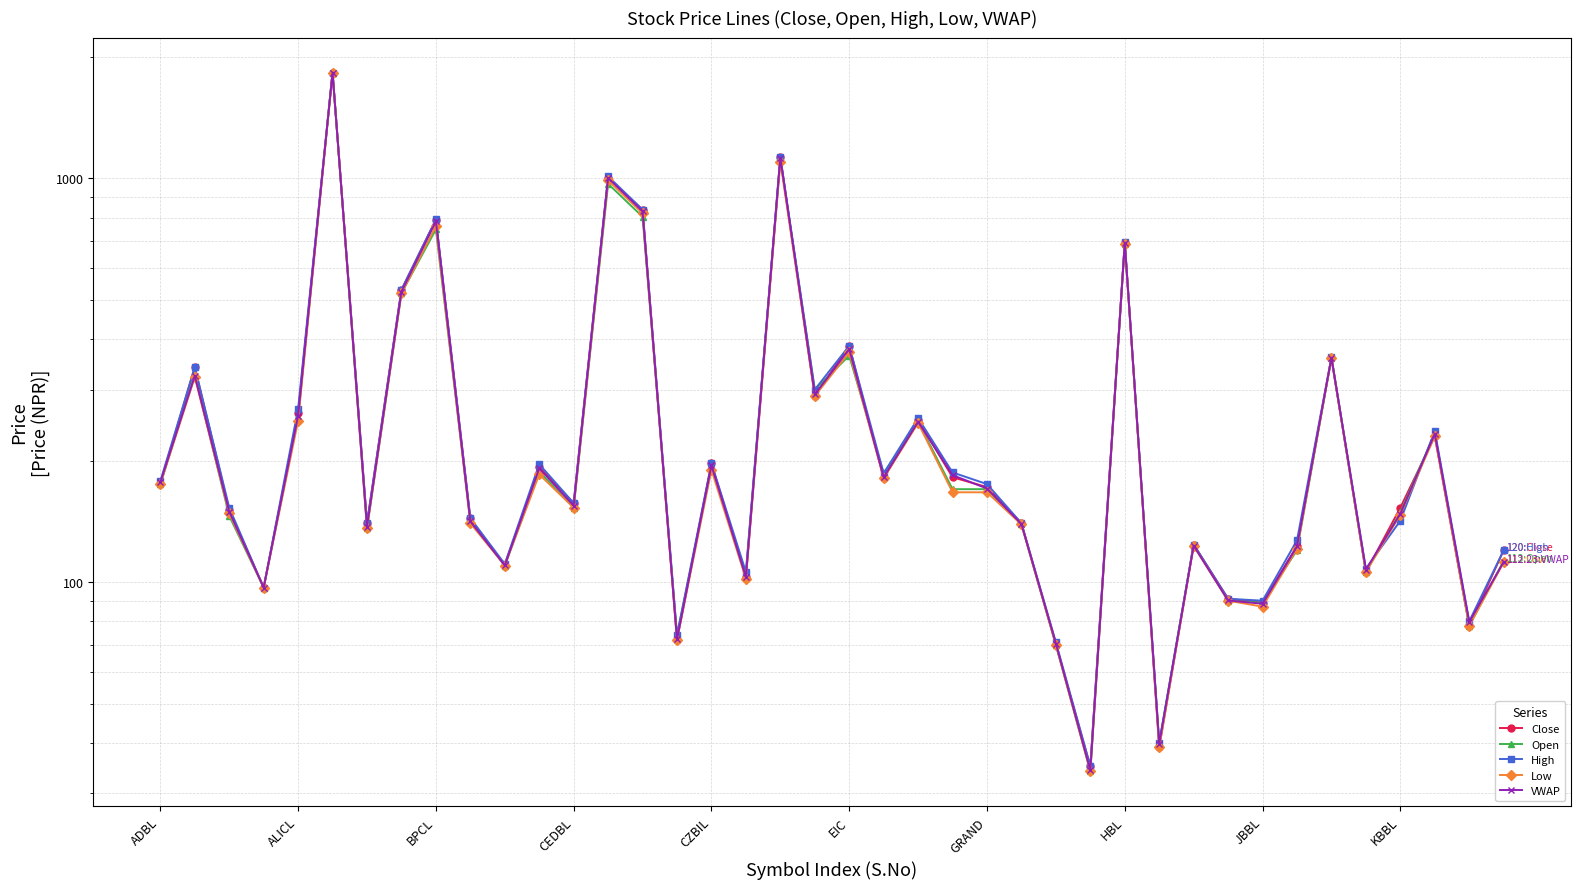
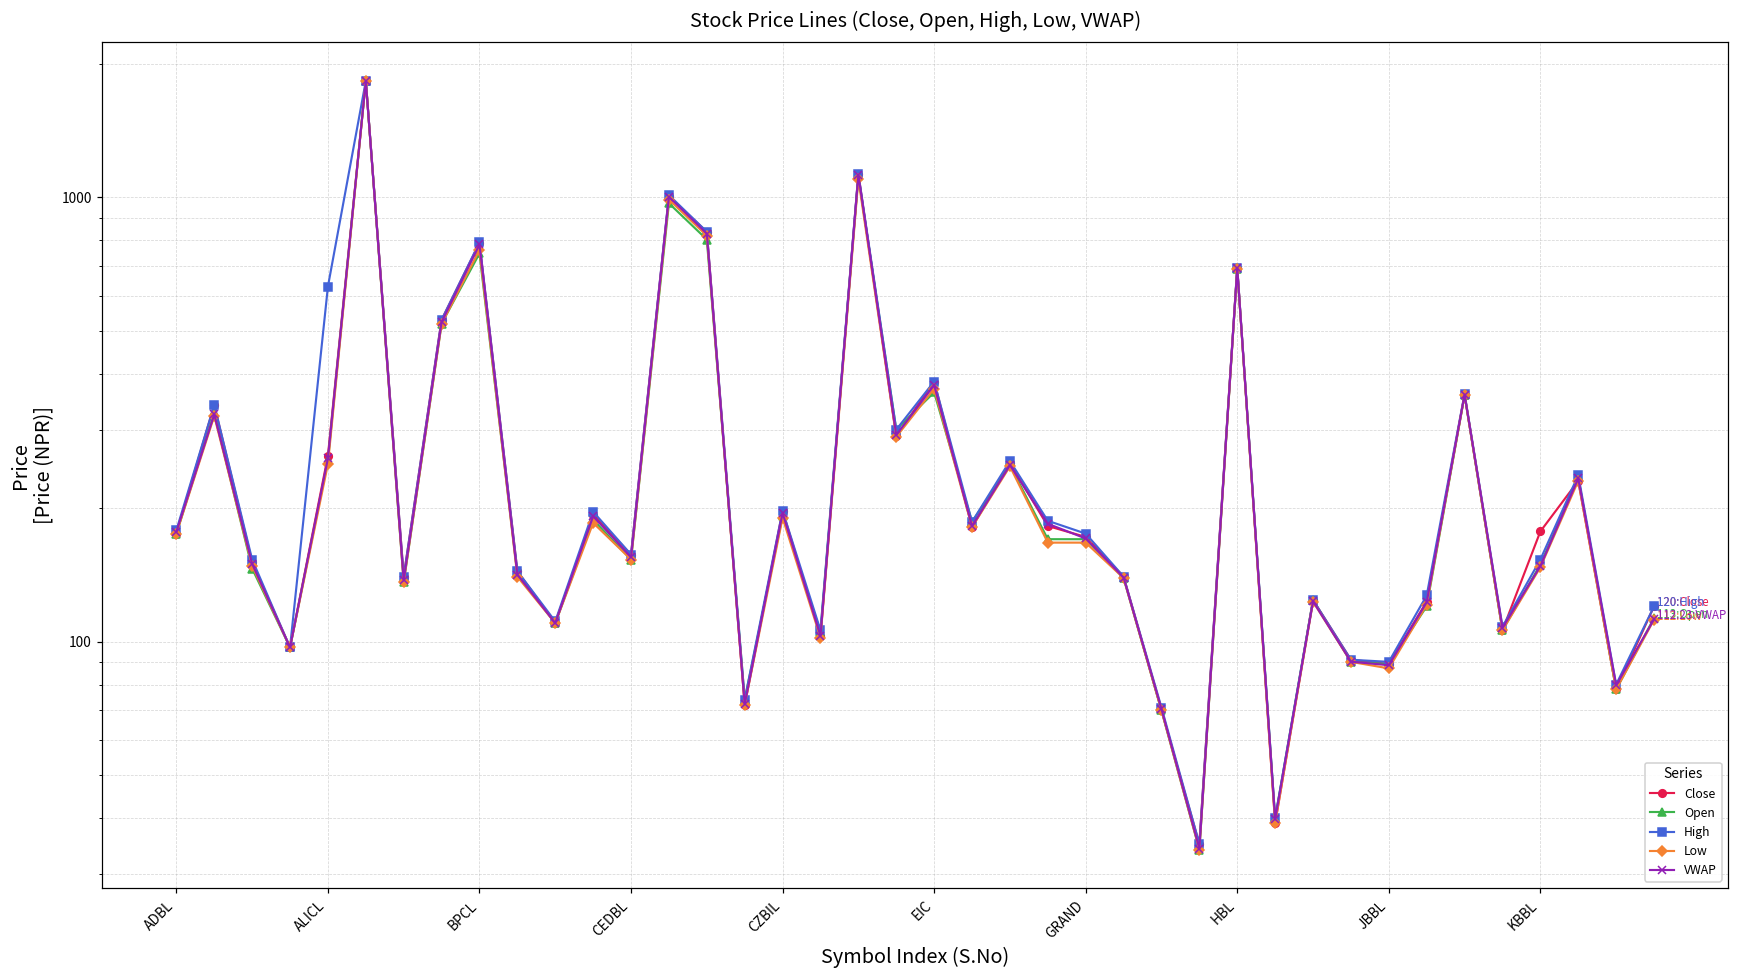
High, ALICL: 270 -> 630
Close, KBBL: 153 -> 180
High, KBBL: 142 -> 153
